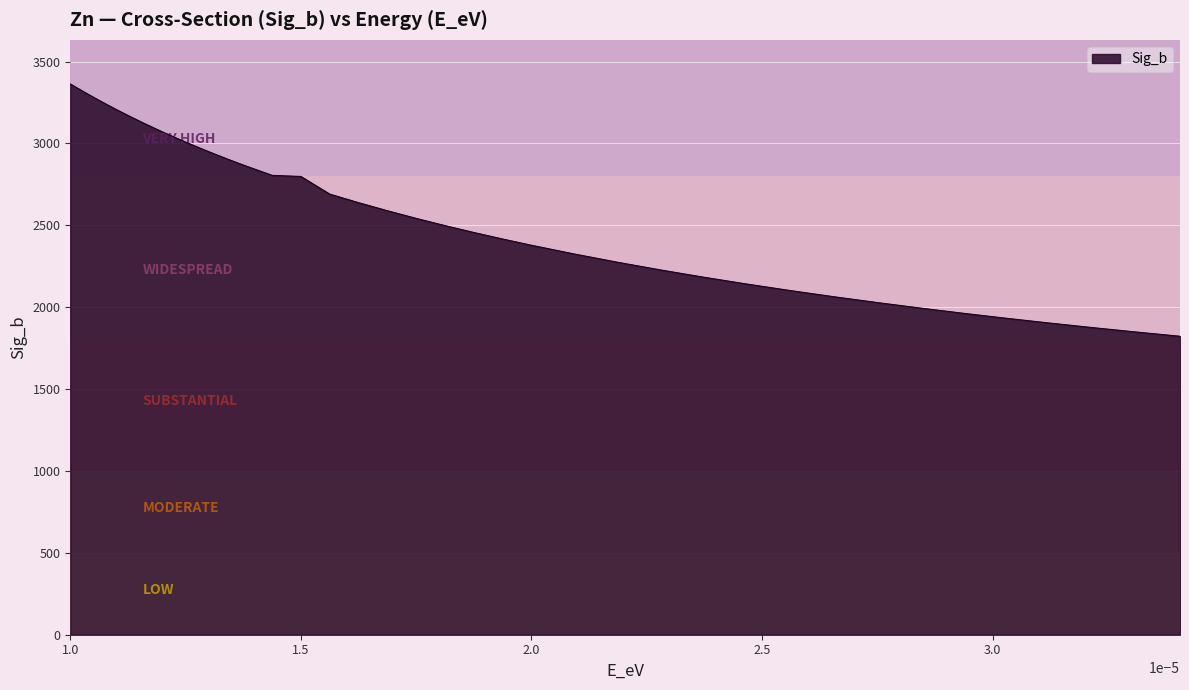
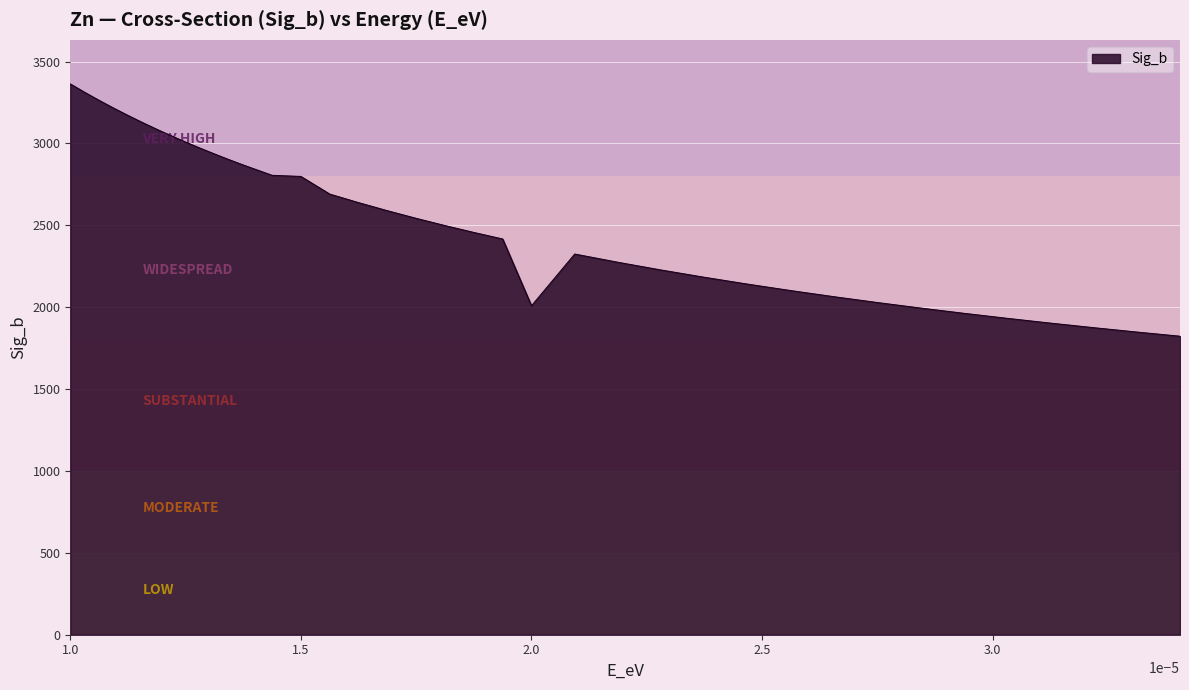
2.0: 2380 -> 2010
